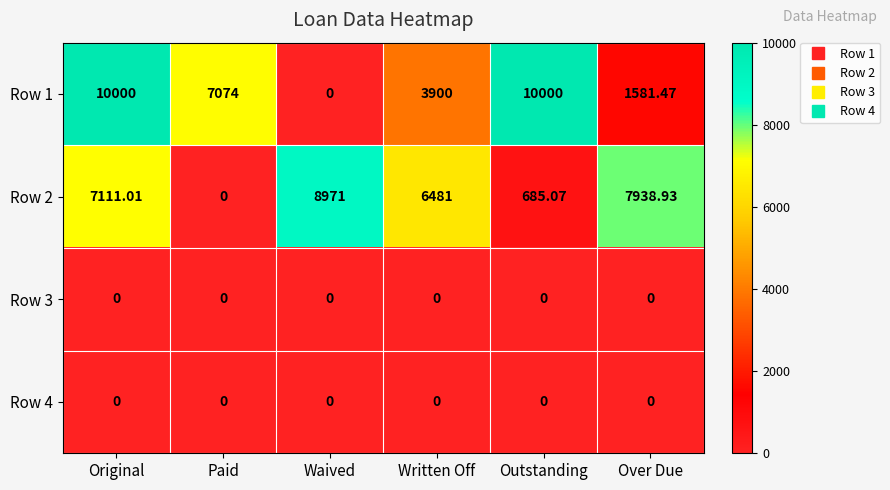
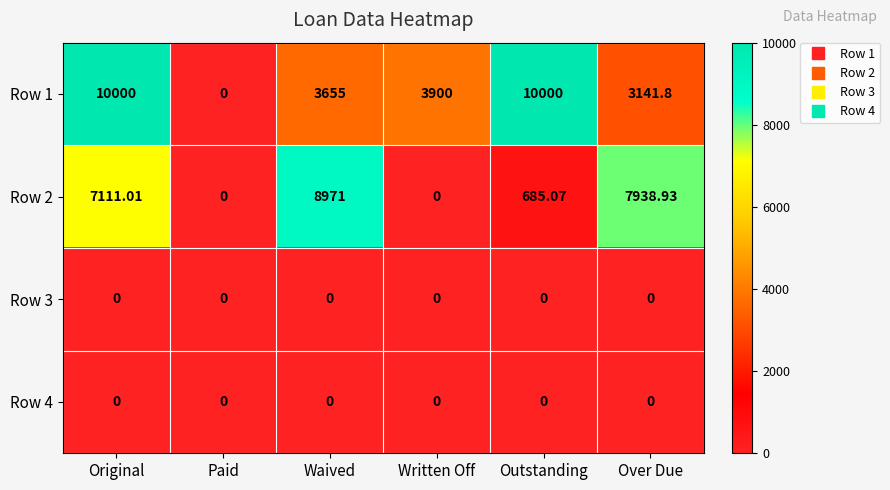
Row 1, Paid: 7074 -> 0
Row 1, Waived: 0 -> 3655
Row 1, Over Due: 1581.47 -> 3141.8
Row 2, Written Off: 6481 -> 0
